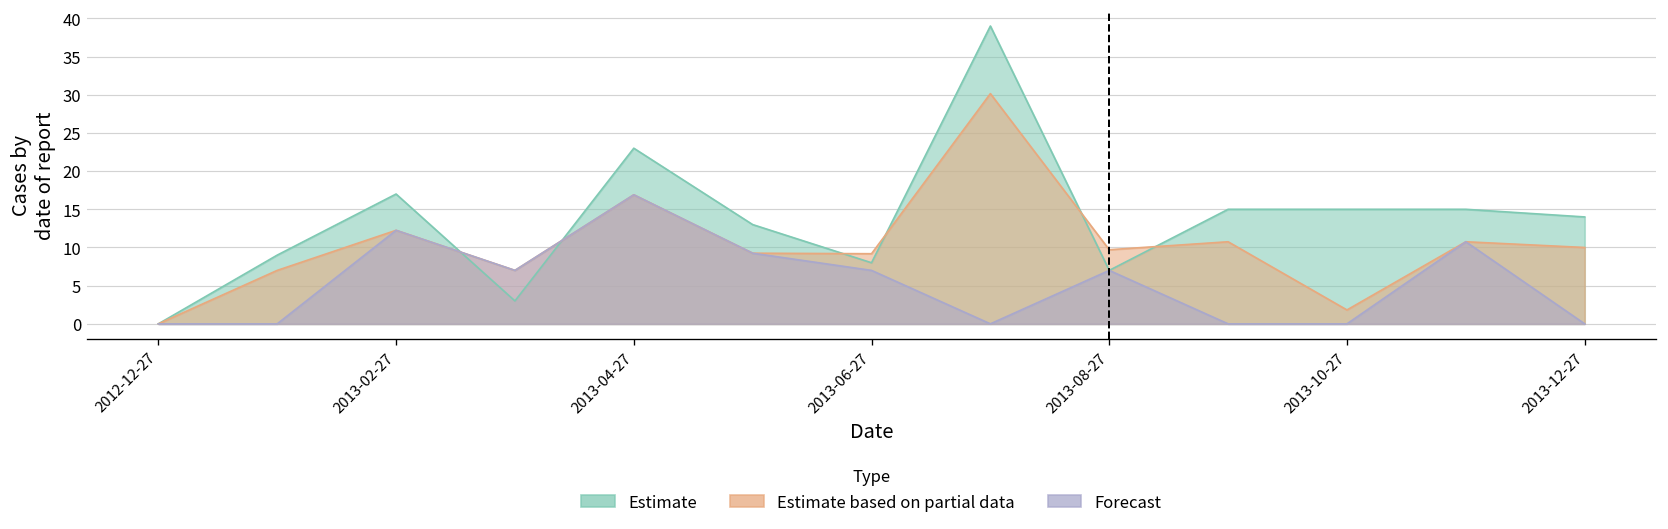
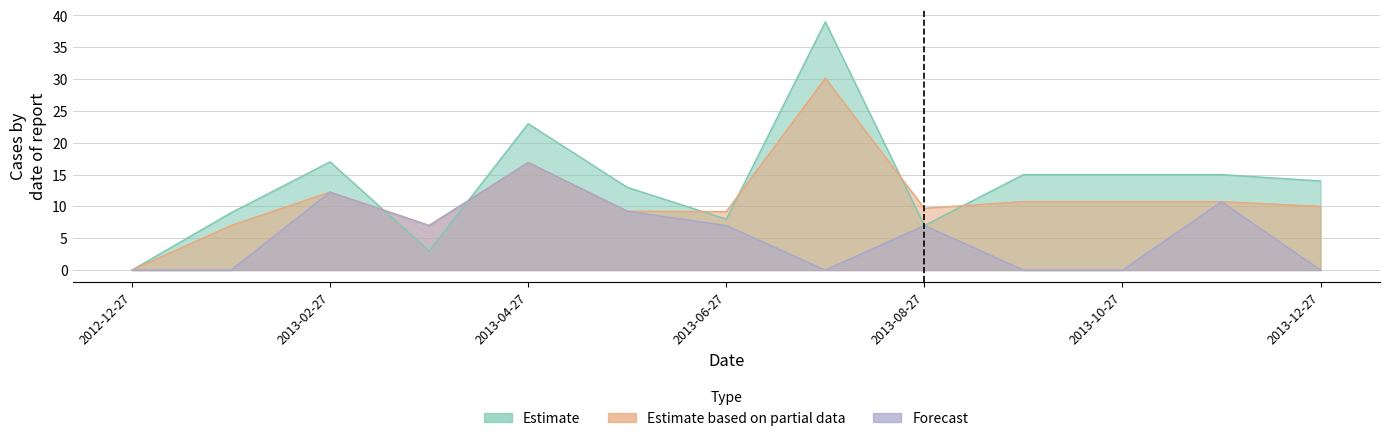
Estimate based on partial data, 2013-10-27: 2 -> 11
